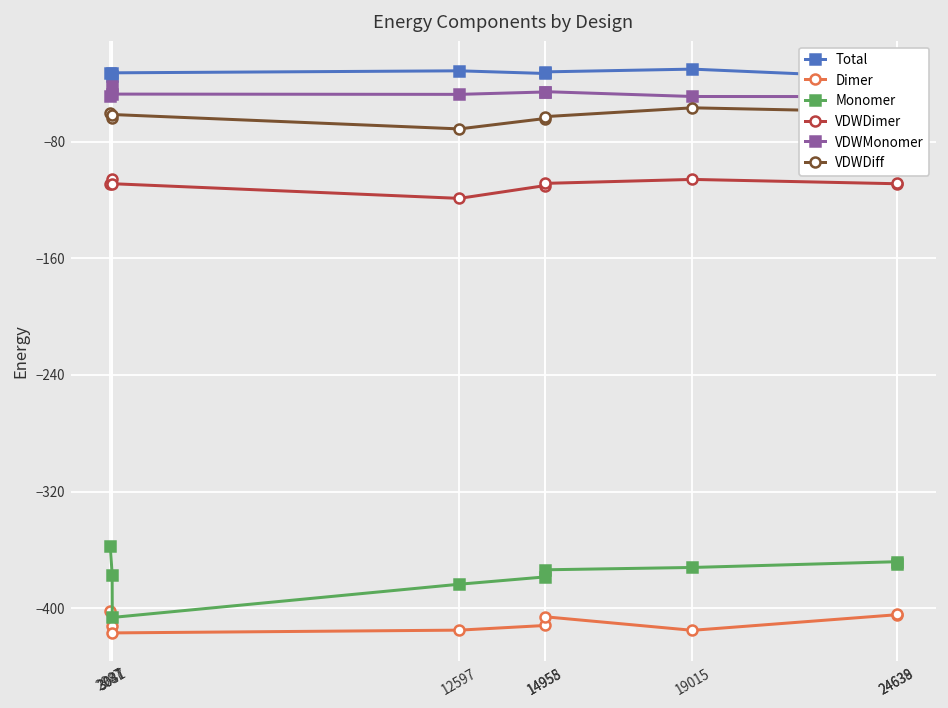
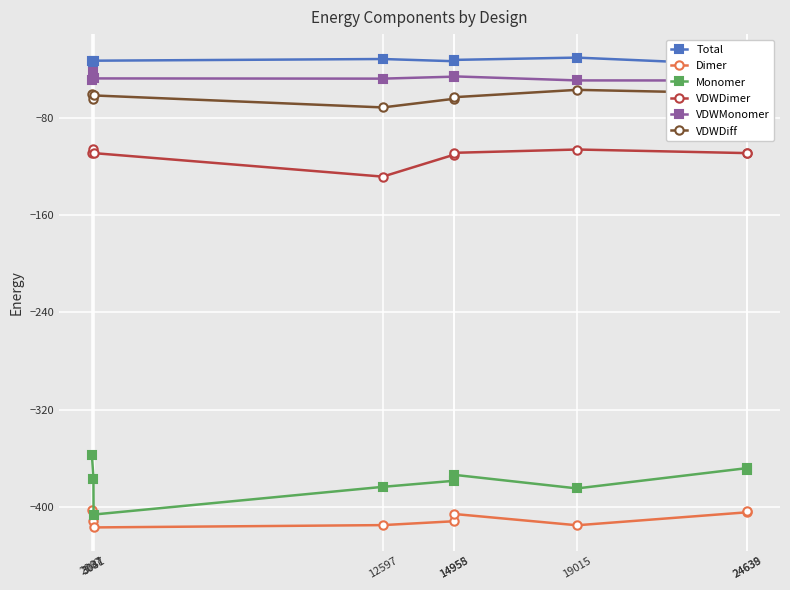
VDWDimer, 12597: -119 -> -128
Monomer, 19015: -372 -> -385
